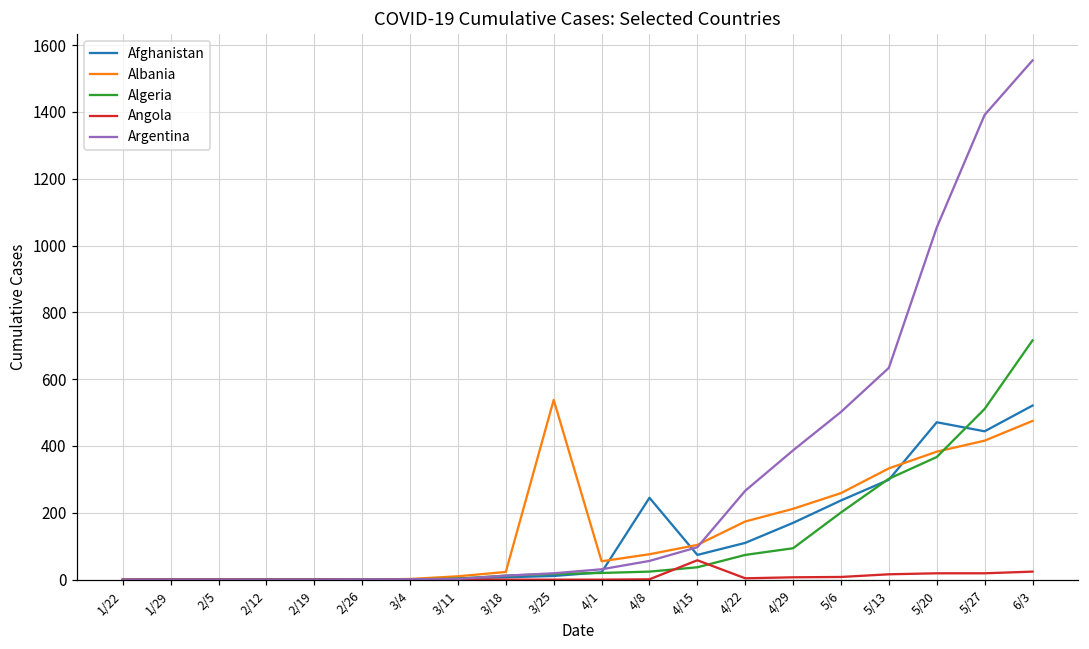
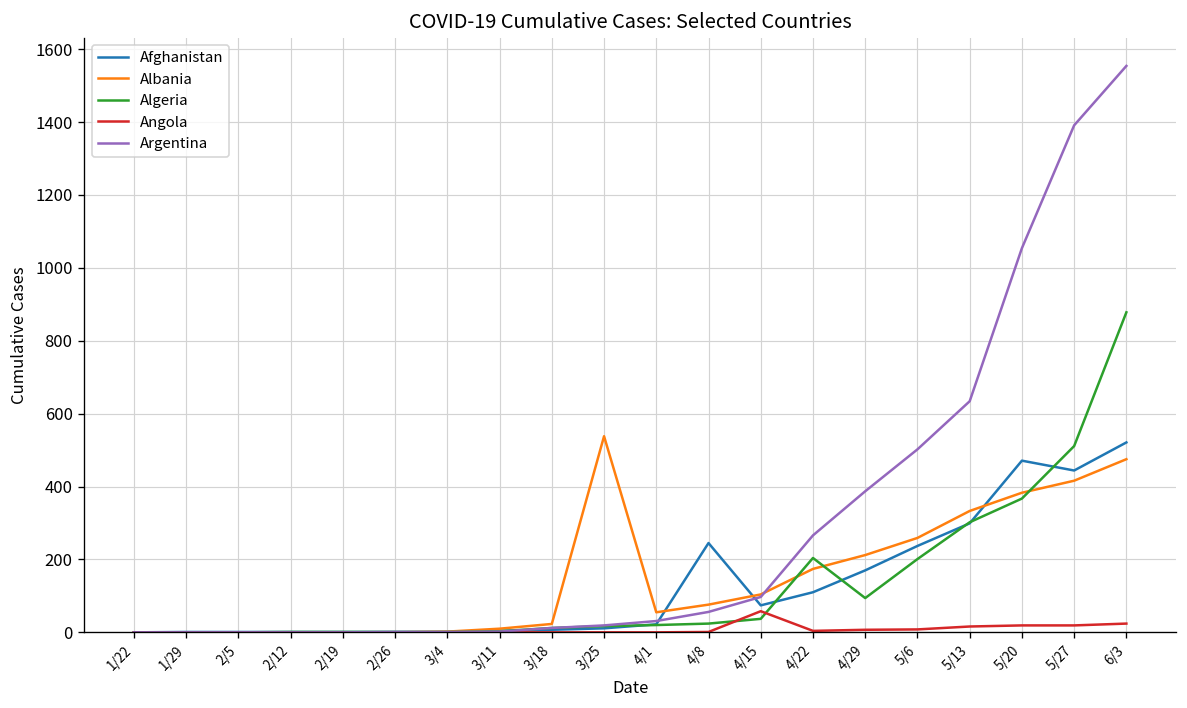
Algeria, 4/22: 70 -> 200
Algeria, 6/3: 720 -> 880
